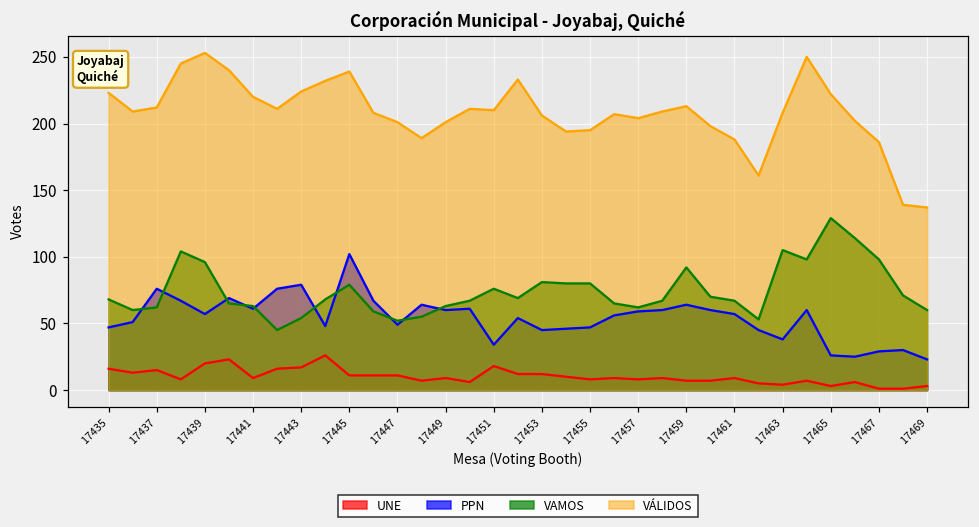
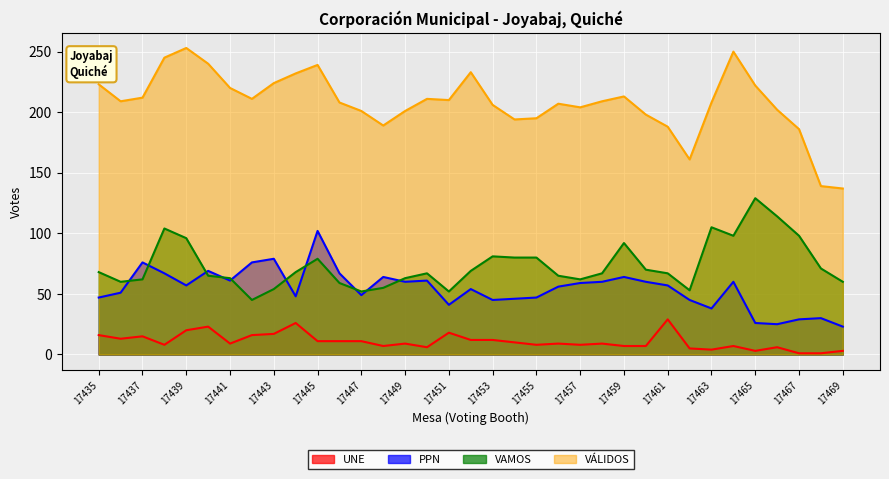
PPN, 17451: 34 -> 41
VAMOS, 17451: 76 -> 52
UNE, 17461: 9 -> 29
